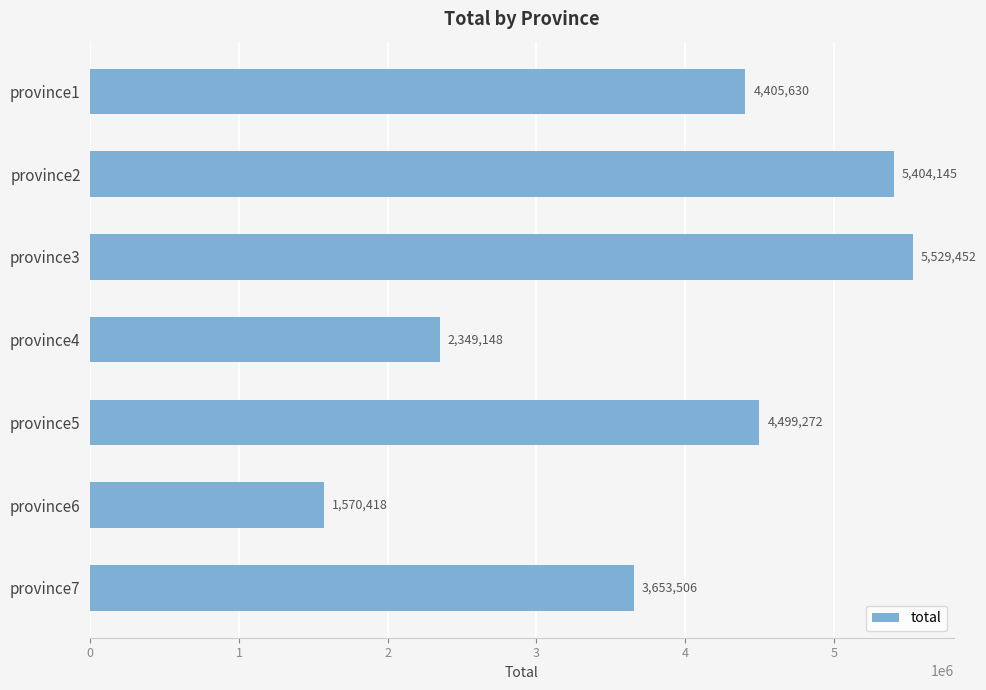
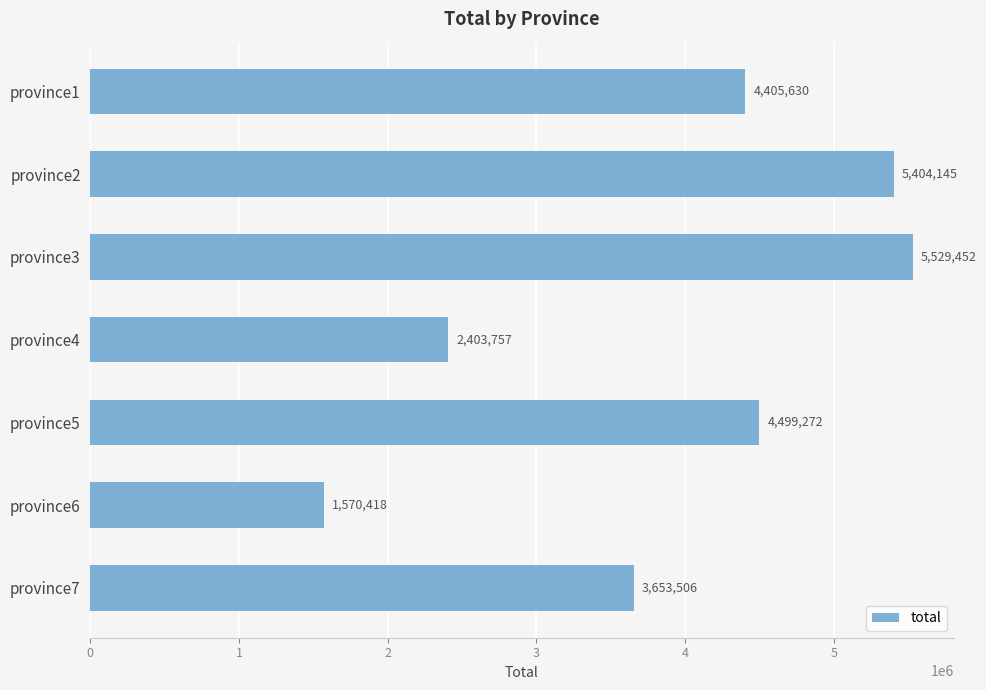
province4: 2,349,148 -> 2,403,757
